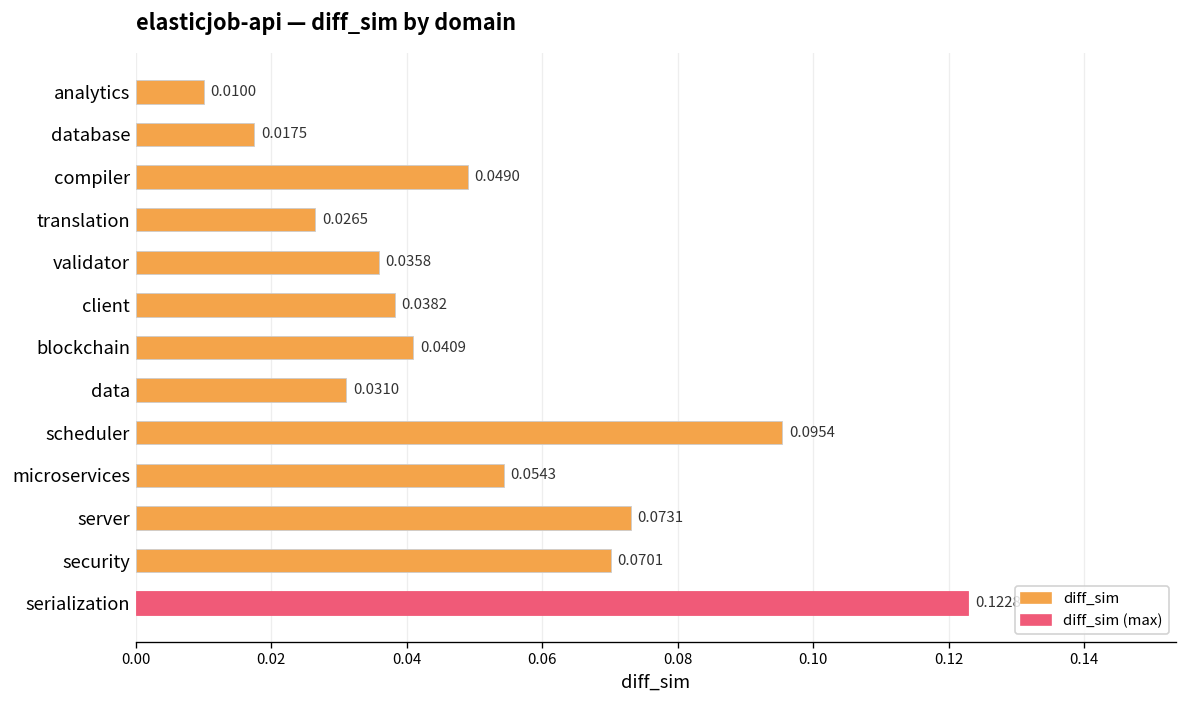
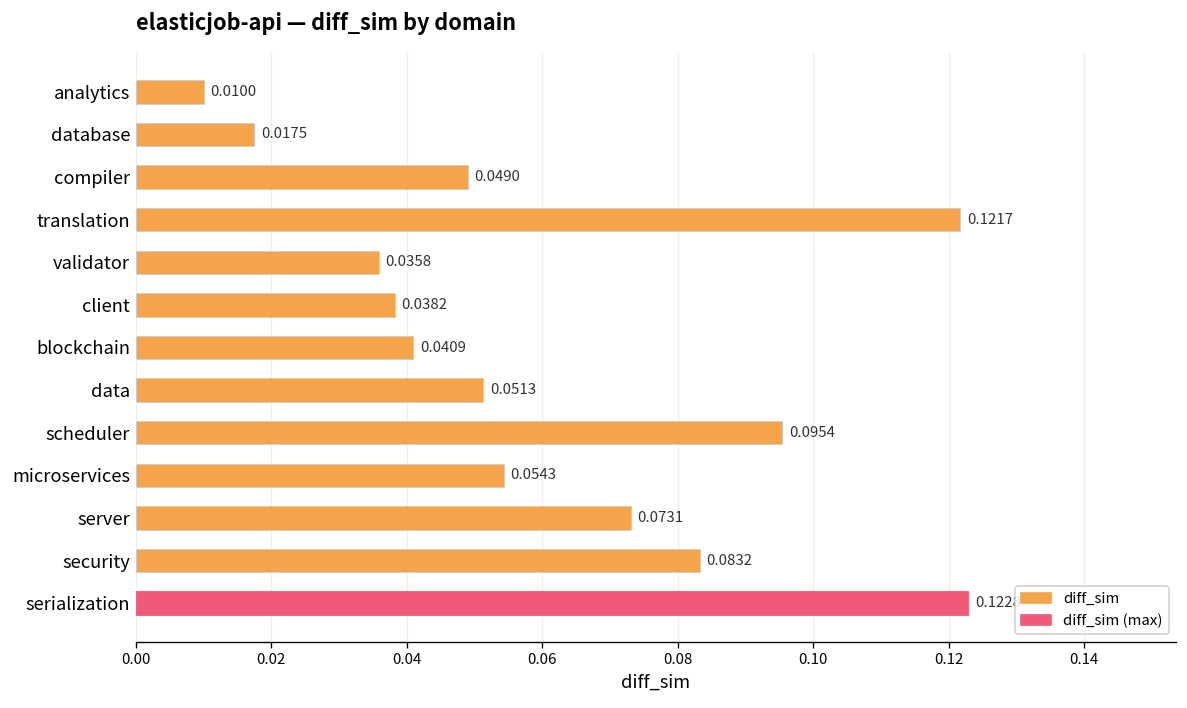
translation: 0.0265 -> 0.1217
data: 0.0310 -> 0.0513
security: 0.0701 -> 0.0832
